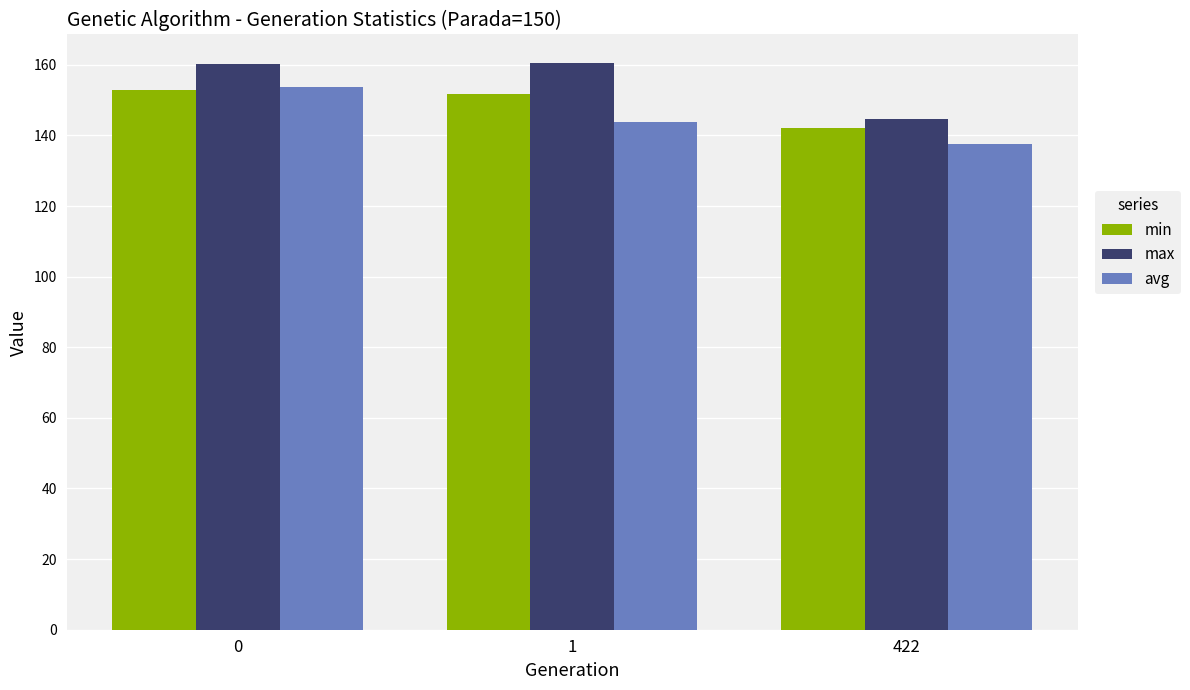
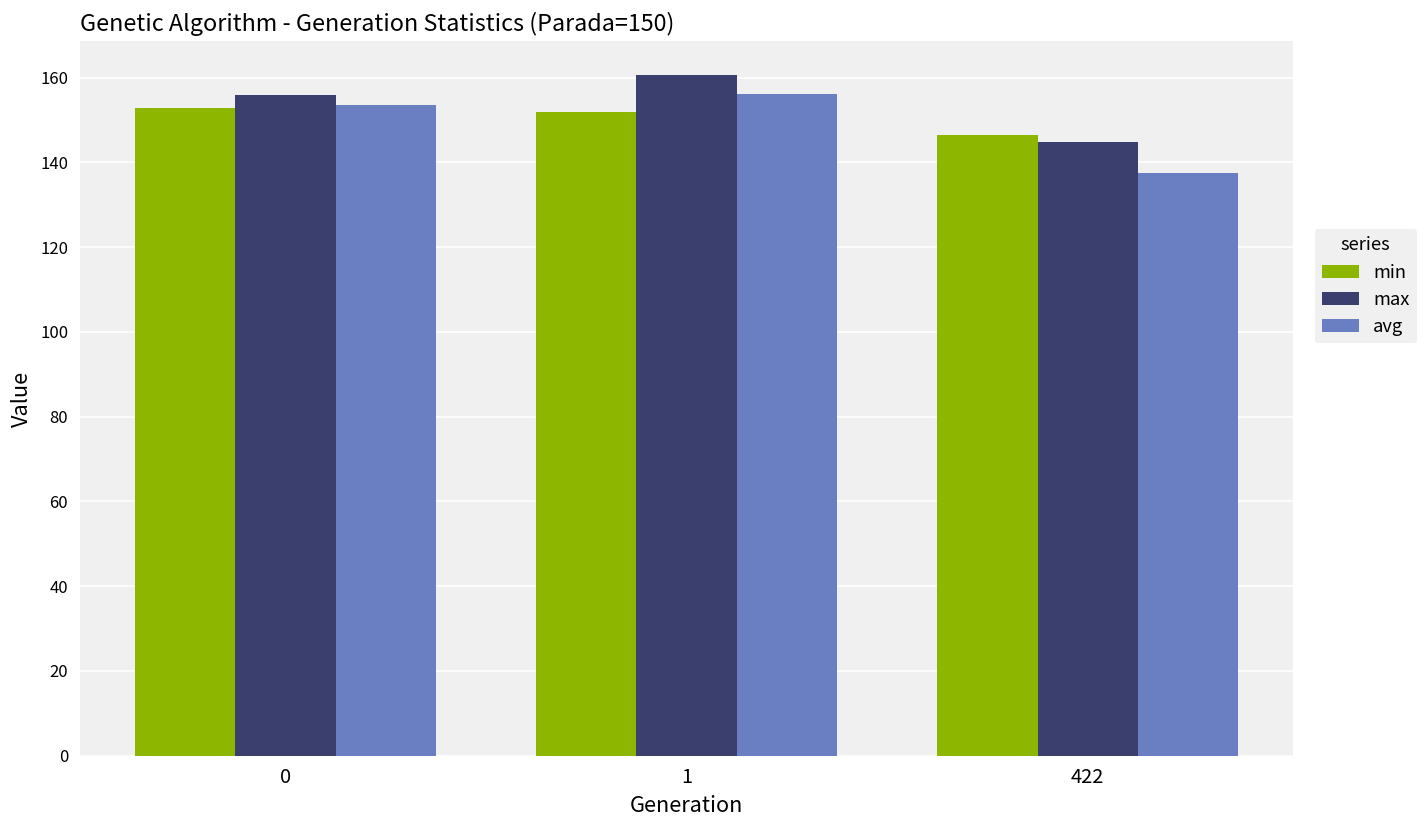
max, 0: 160 -> 156
avg, 1: 144 -> 156
min, 422: 142 -> 146
